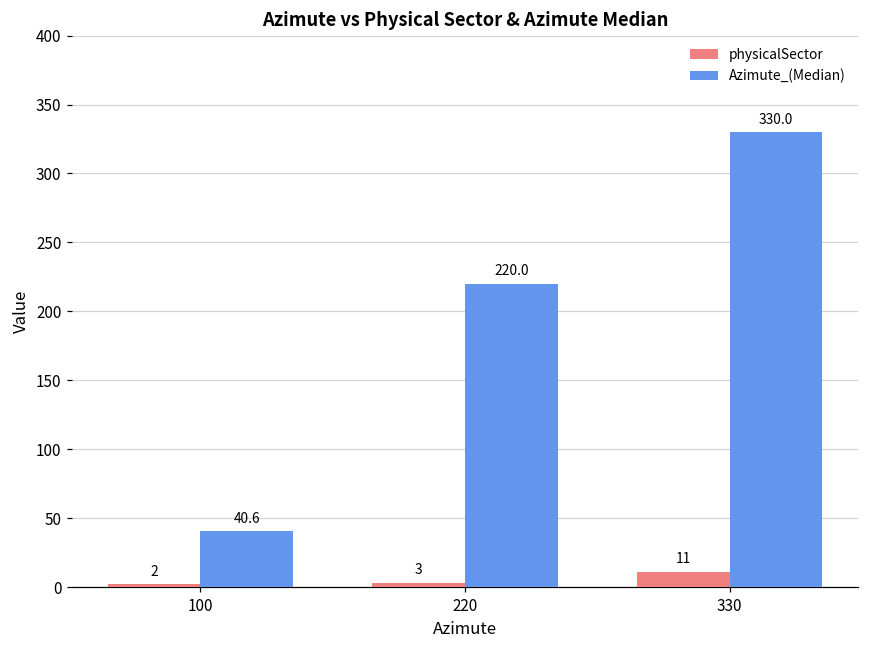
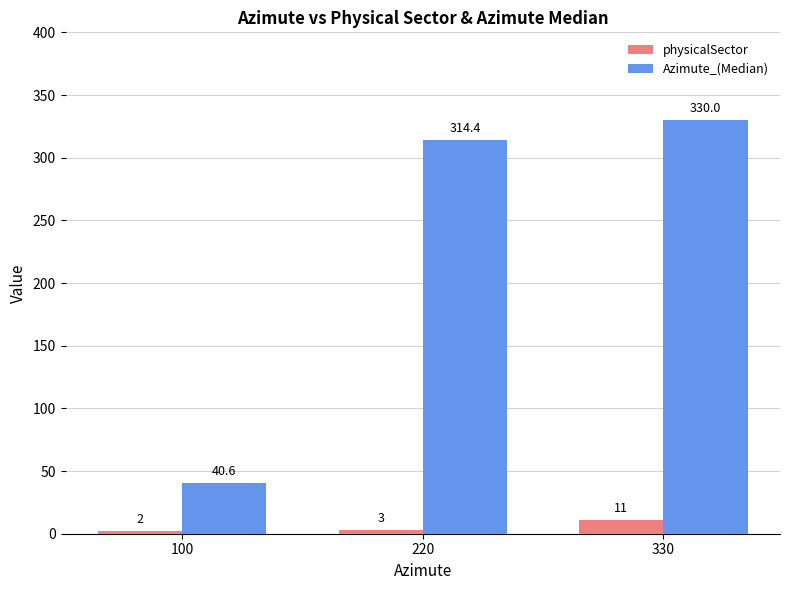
Azimute_(Median), 220: 220.0 -> 314.4
